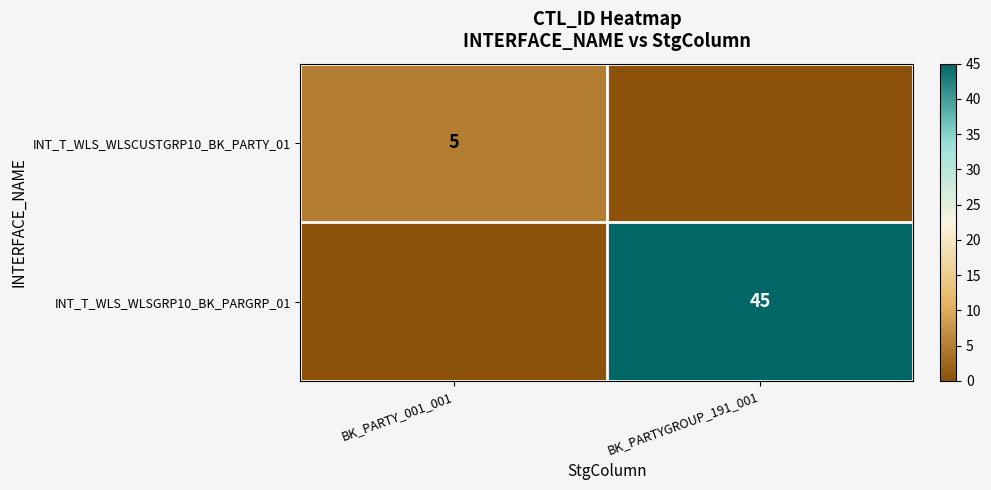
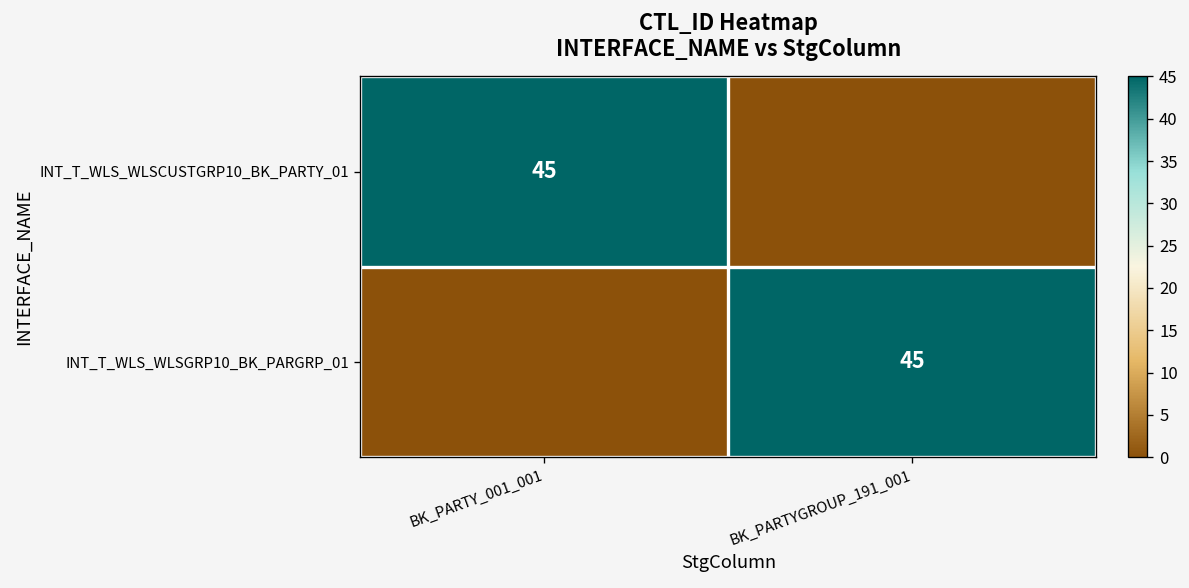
INT_T_WLS_WLSCUSTGRP10_BK_PARTY_01, BK_PARTY_001_001: 5 -> 45
